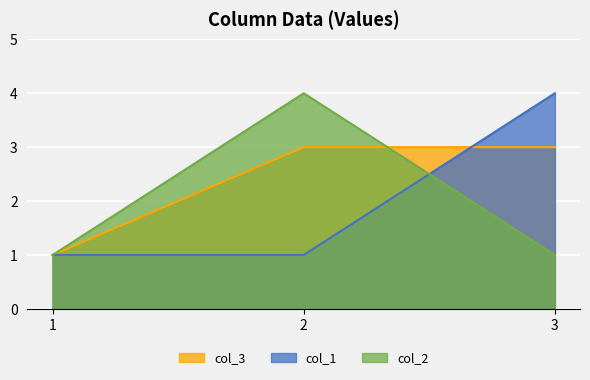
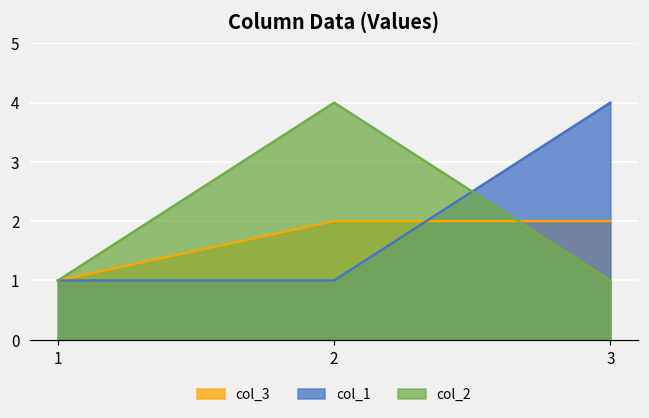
col_3, 2: 3 -> 2
col_3, 3: 3 -> 2
